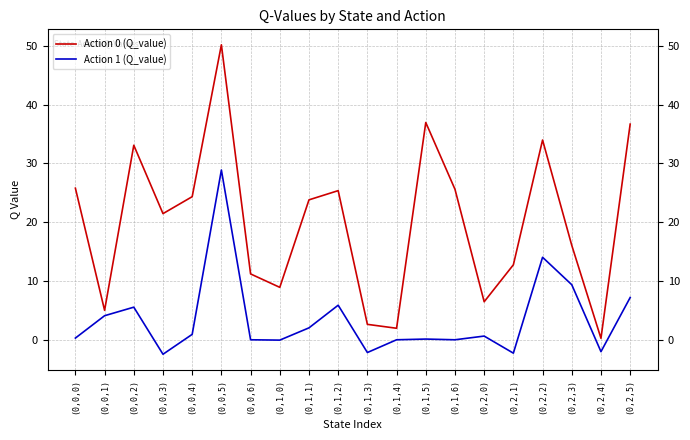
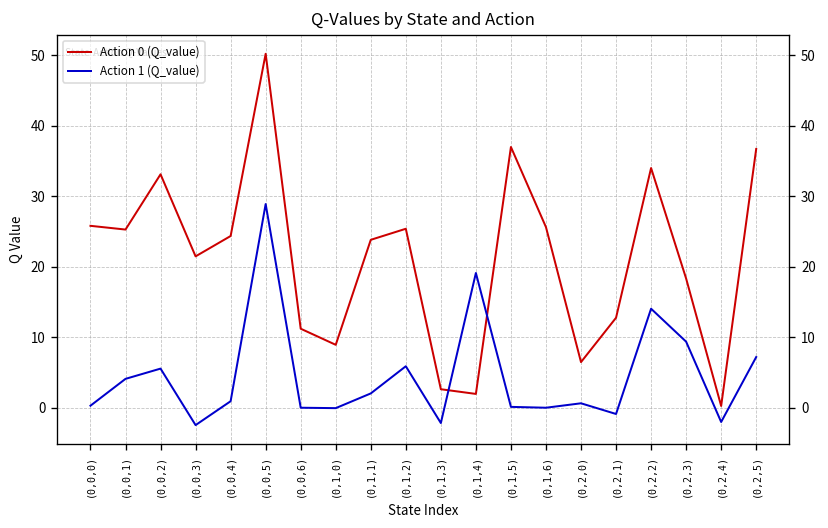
Action 0 (Q_value), (0,0,1): 5 -> 25
Action 1 (Q_value), (0,1,4): 0 -> 19
Action 1 (Q_value), (0,2,1): -2 -> -1
Action 0 (Q_value), (0,2,3): 16 -> 18
